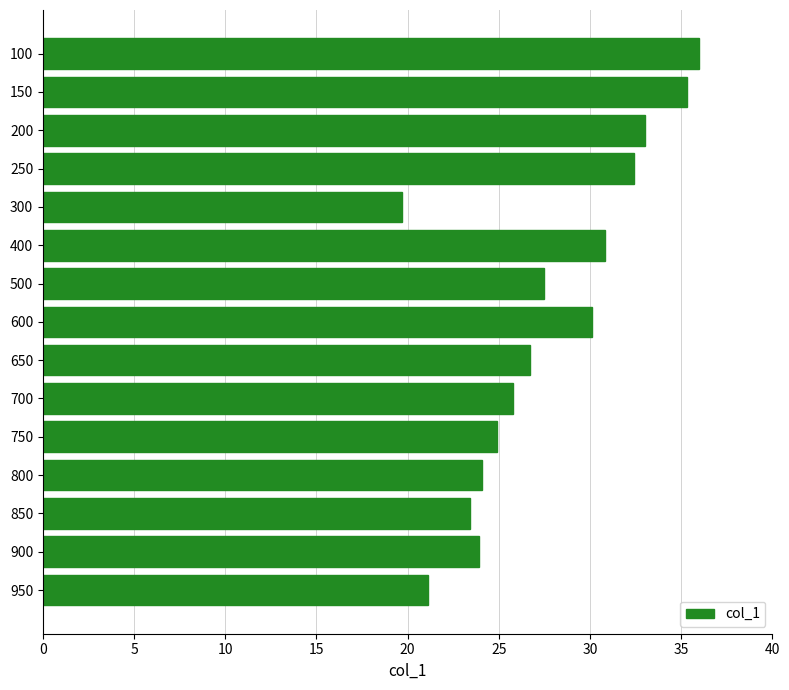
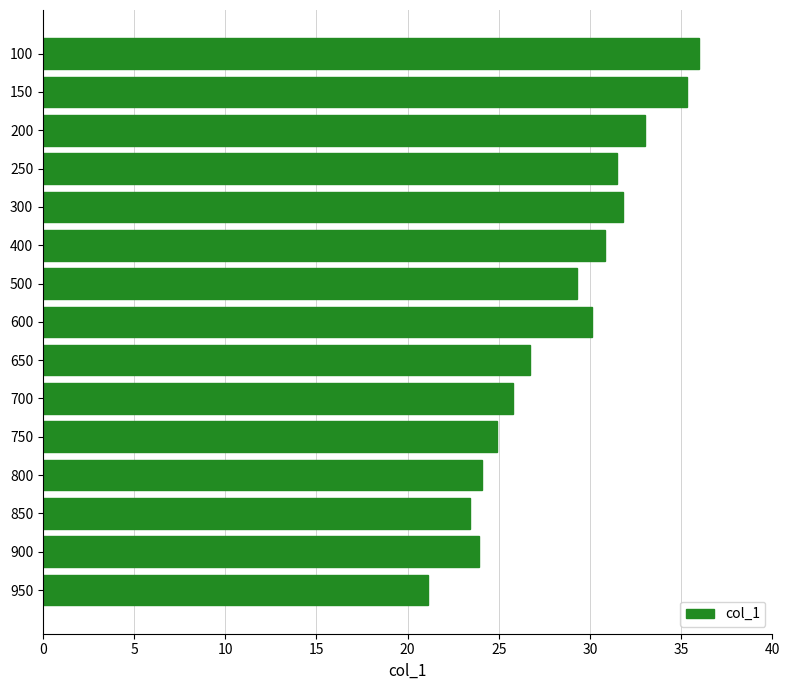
250: 32.4 -> 31.5
300: 19.7 -> 31.8
500: 27.5 -> 29.3
